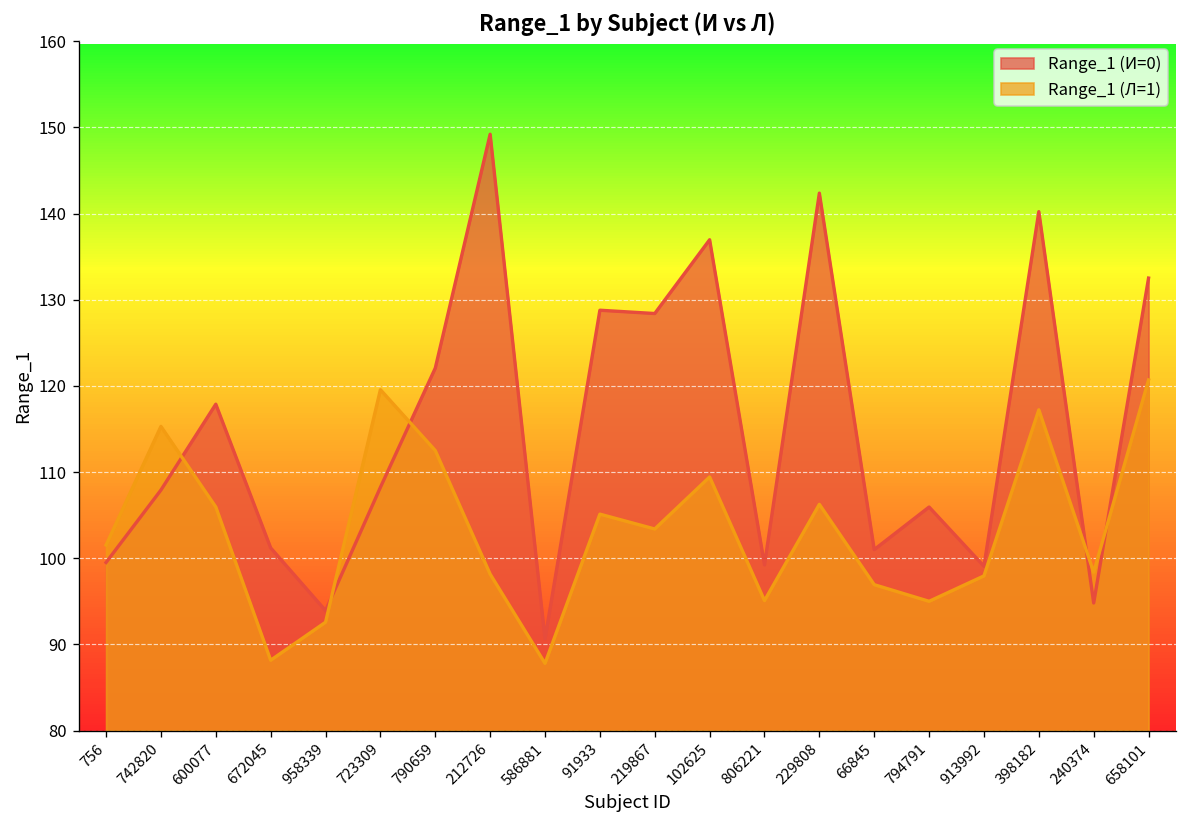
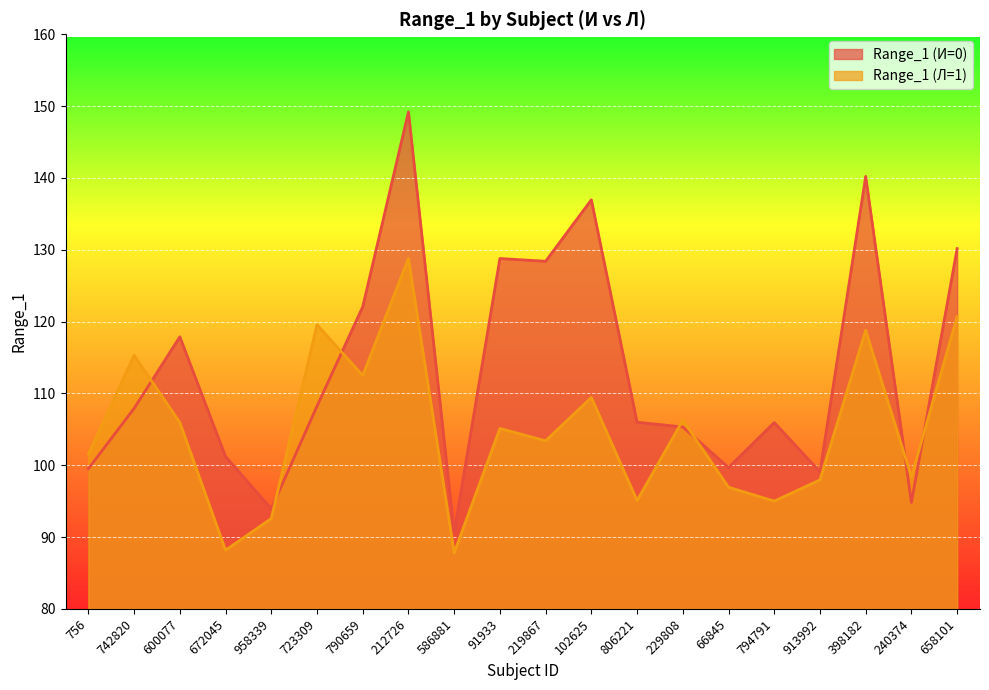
Range_1 (Л=1), 212726: 98 -> 129
Range_1 (И=0), 806221: 99 -> 106
Range_1 (И=0), 229808: 142 -> 105
Range_1 (И=0), 66845: 101 -> 100
Range_1 (Л=1), 398182: 117 -> 119
Range_1 (И=0), 658101: 133 -> 130
